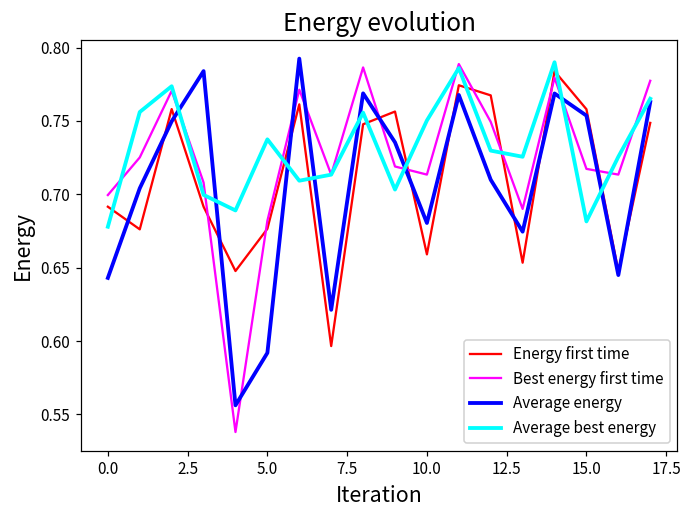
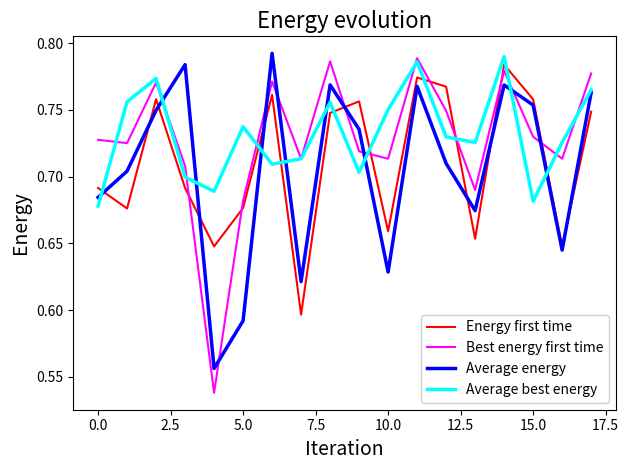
Best energy first time, 0.0: 0.700 -> 0.728
Average energy, 0.0: 0.643 -> 0.684
Average energy, 10.0: 0.680 -> 0.629
Best energy first time, 15.0: 0.717 -> 0.730
